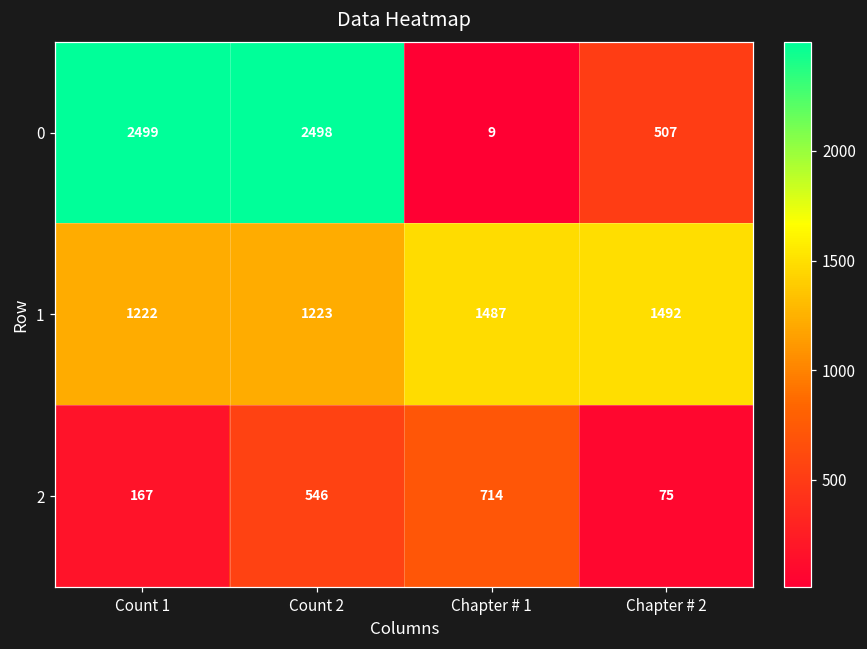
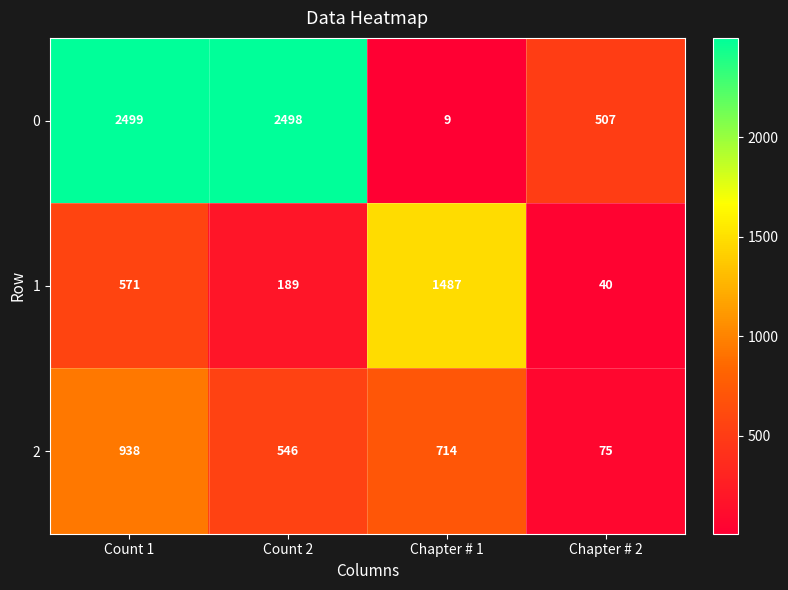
1, Count 1: 1222 -> 571
1, Count 2: 1223 -> 189
1, Chapter # 2: 1492 -> 40
2, Count 1: 167 -> 938
